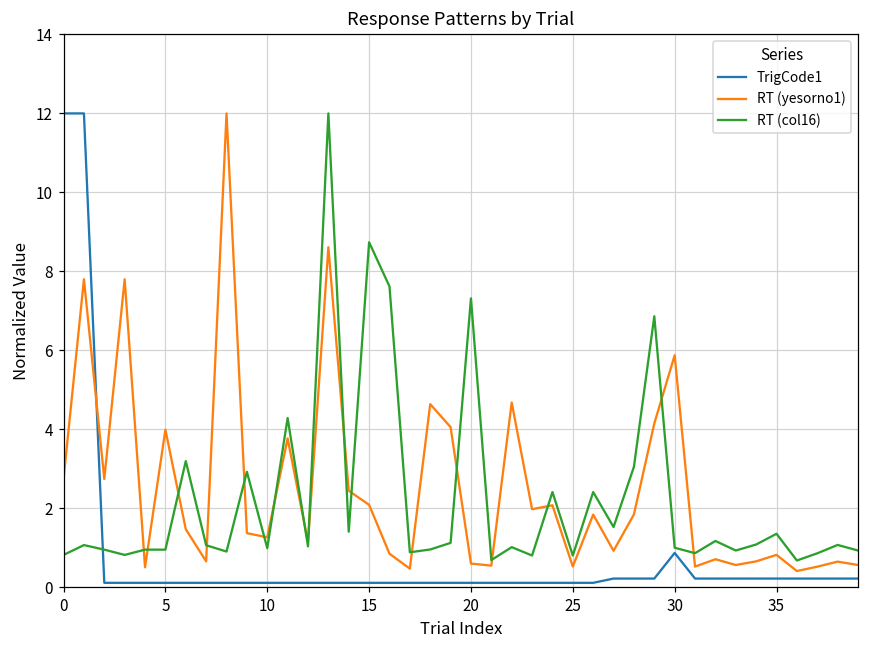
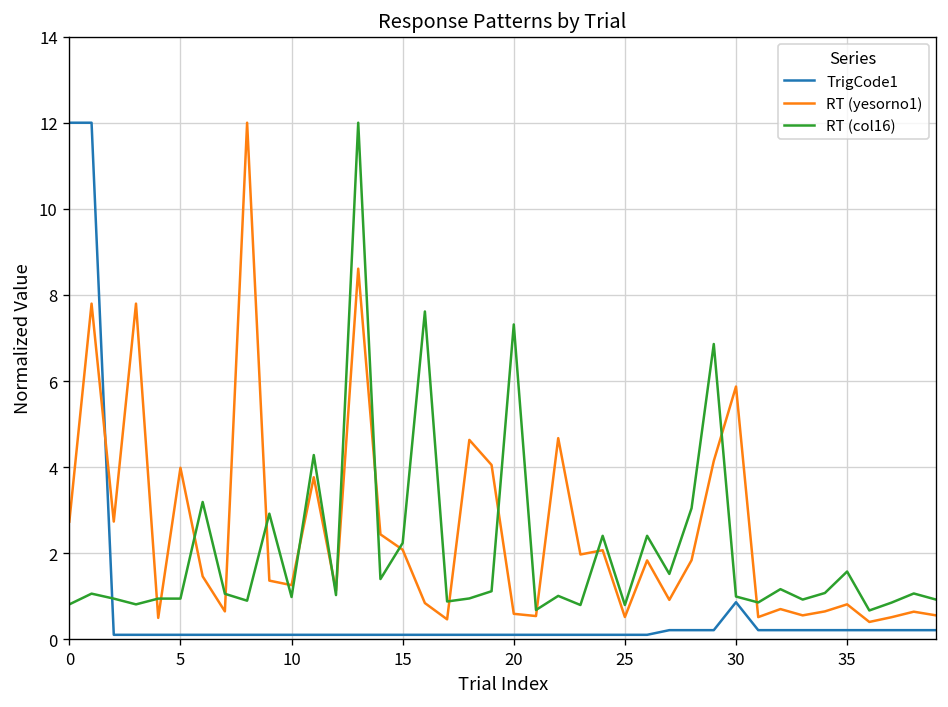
RT (col16), 15: 8.7 -> 2.2
RT (col16), 35: 1.4 -> 1.6
